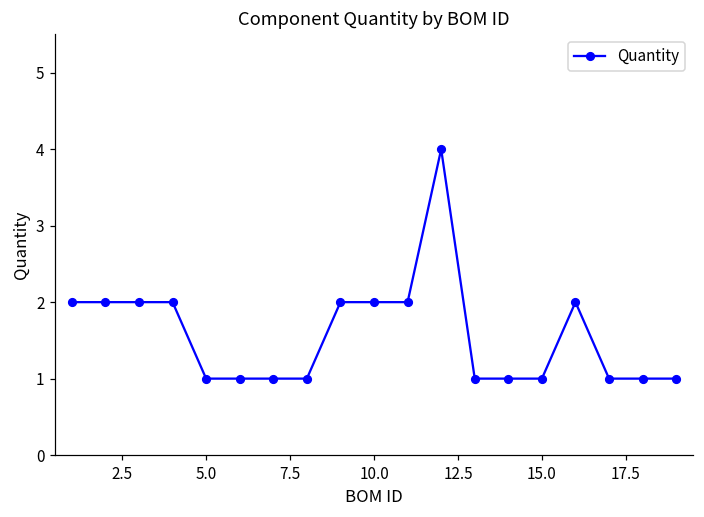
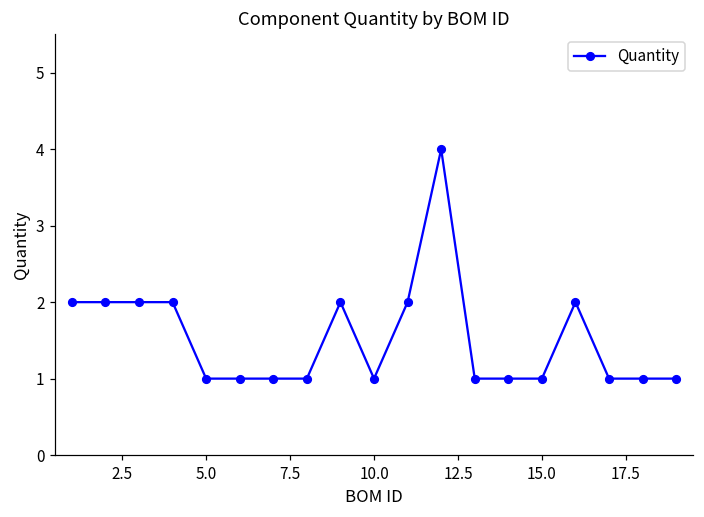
10.0: 2 -> 1
